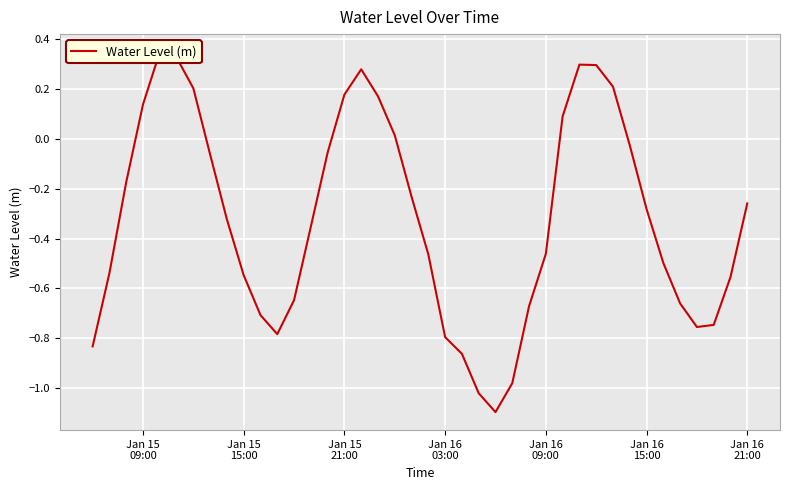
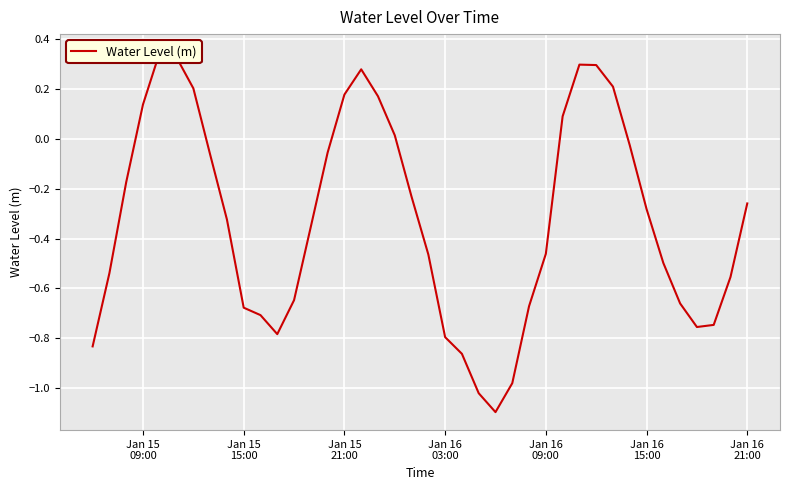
Jan 15 15:00: -0.55 -> -0.68
